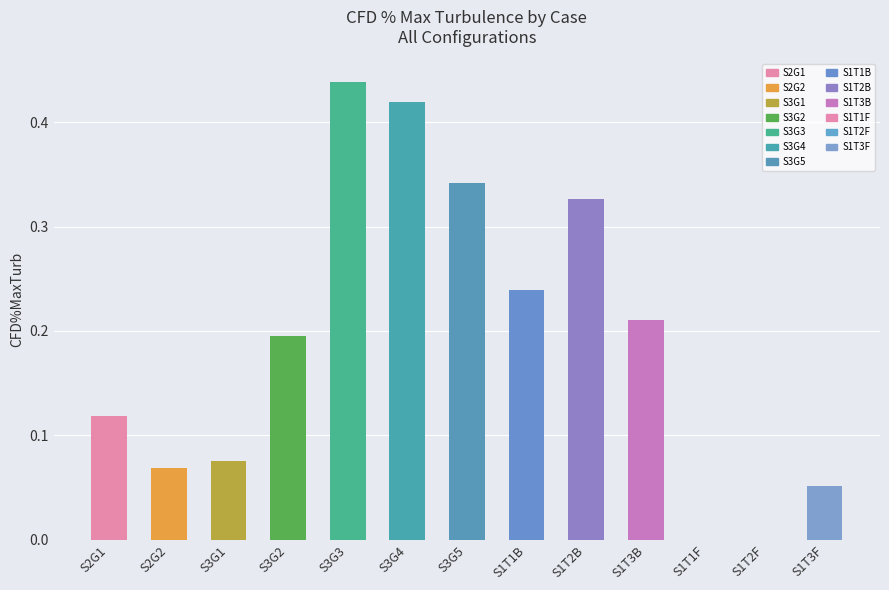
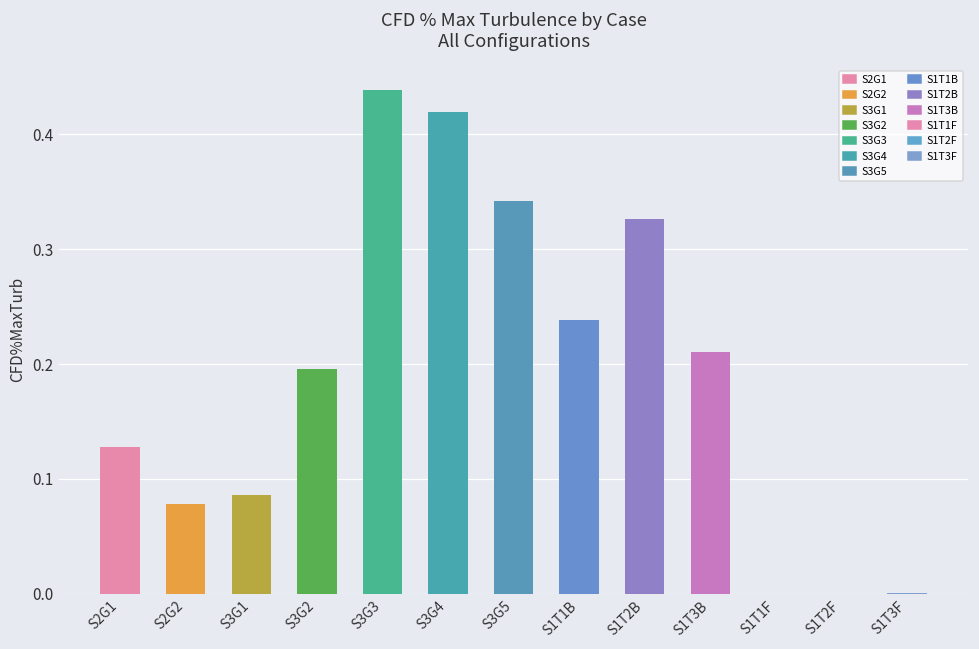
S2G1: 0.119 -> 0.128
S2G2: 0.068 -> 0.078
S3G1: 0.076 -> 0.086
S1T3F: 0.051 -> 0.000
